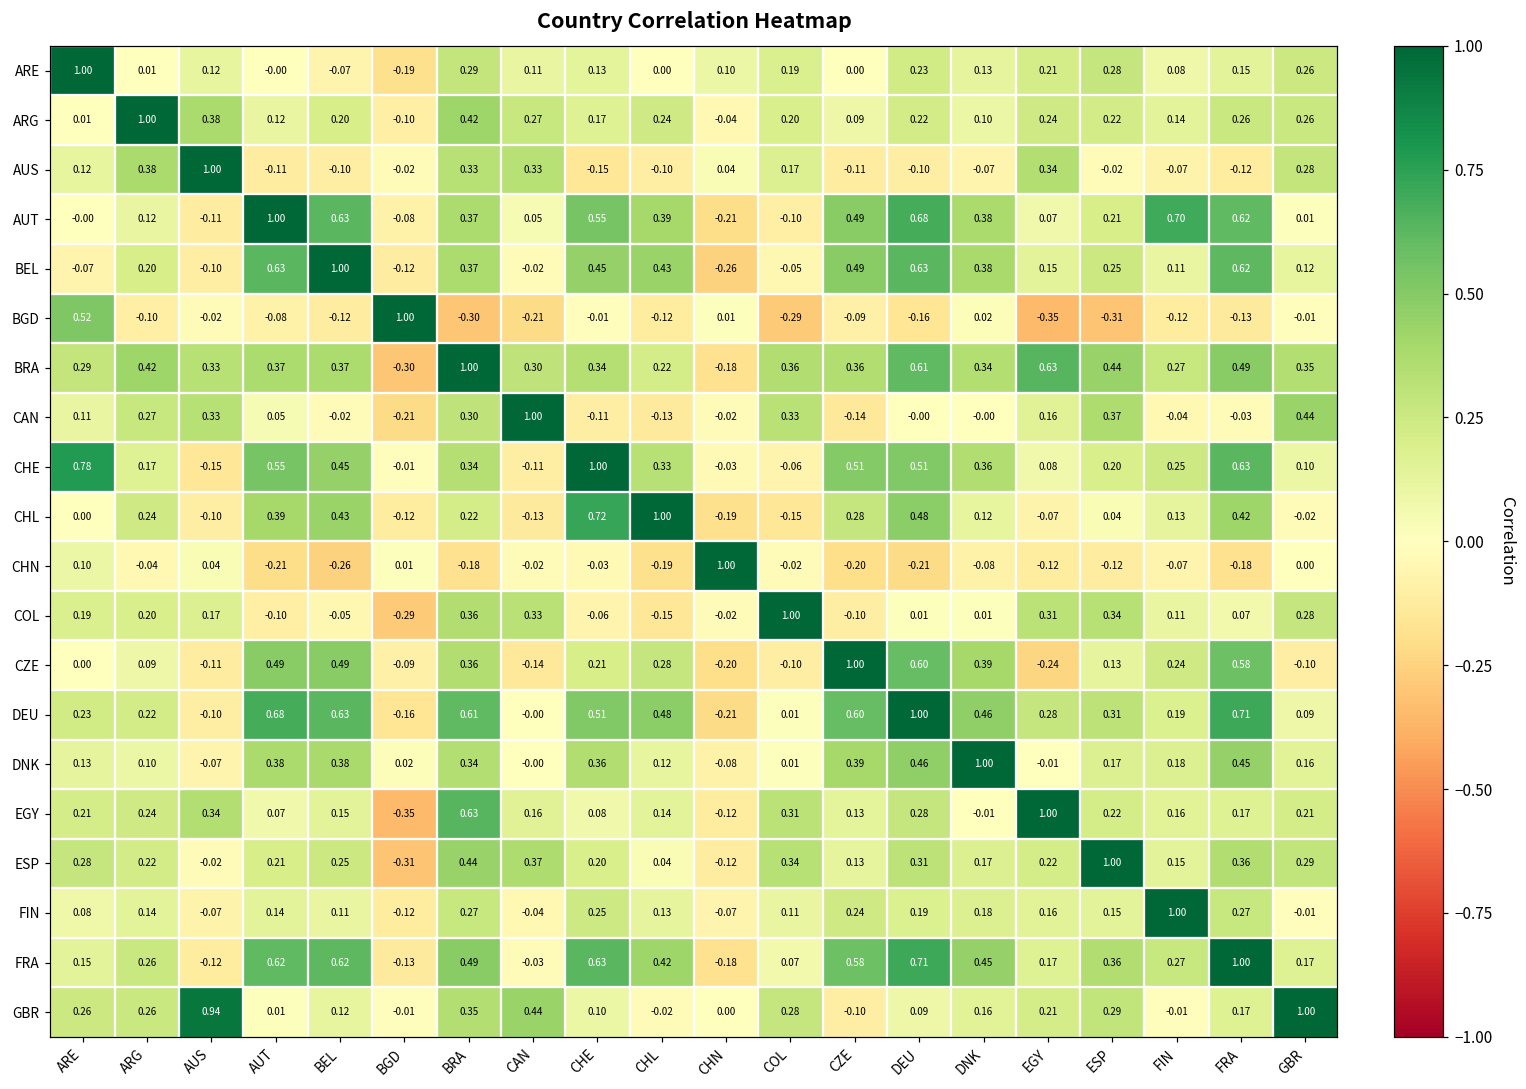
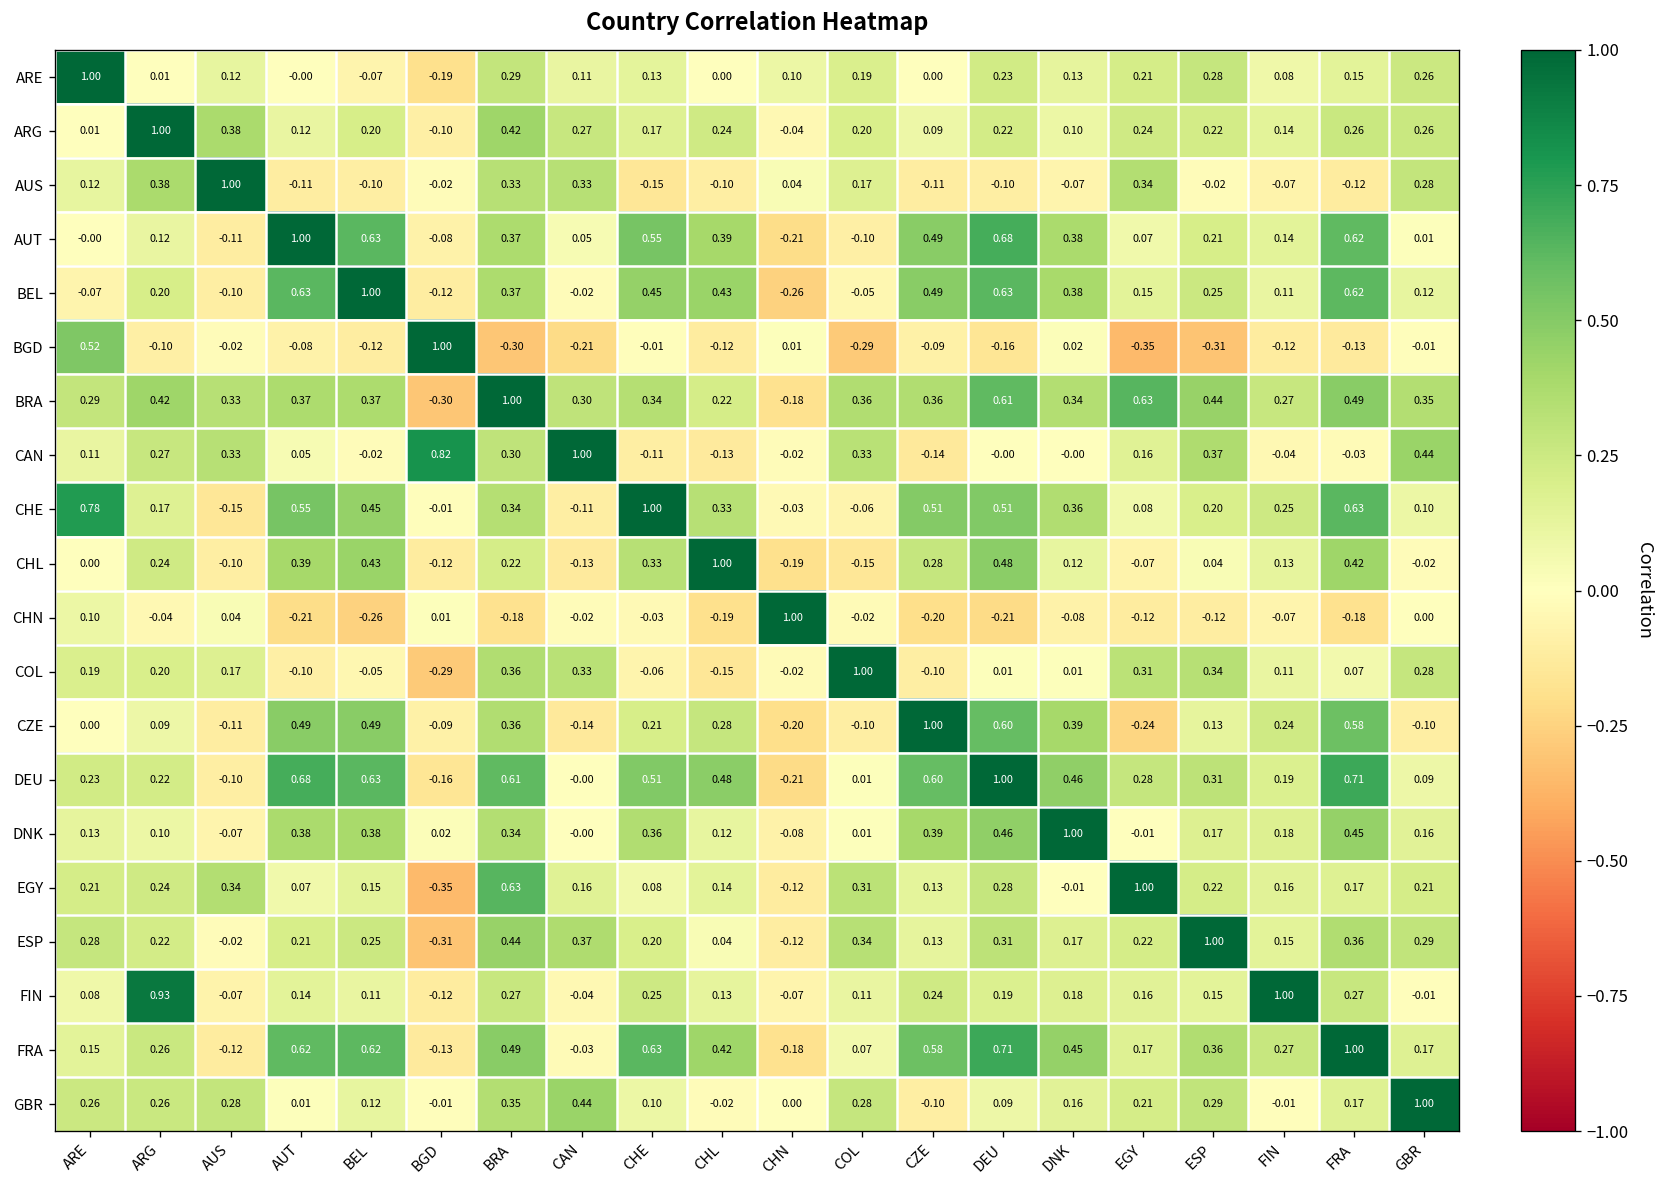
AUT, FIN: 0.70 -> 0.14
CAN, BGD: -0.21 -> 0.82
CHL, CHE: 0.72 -> 0.33
FIN, ARG: 0.14 -> 0.93
GBR, AUS: 0.94 -> 0.28
